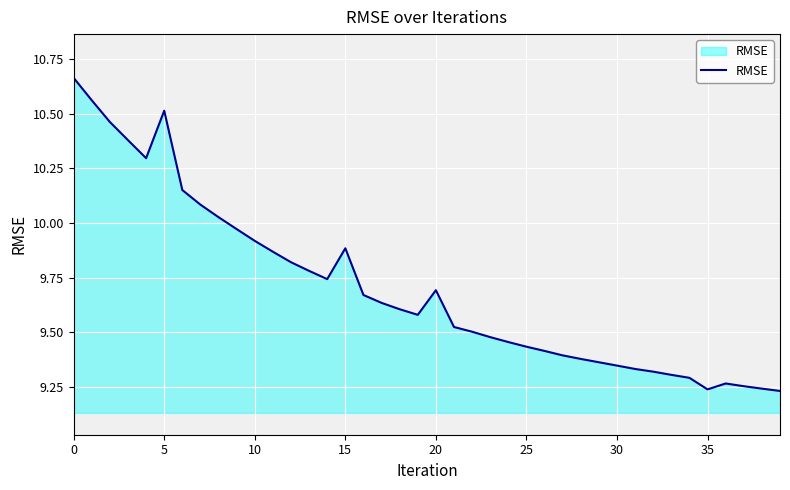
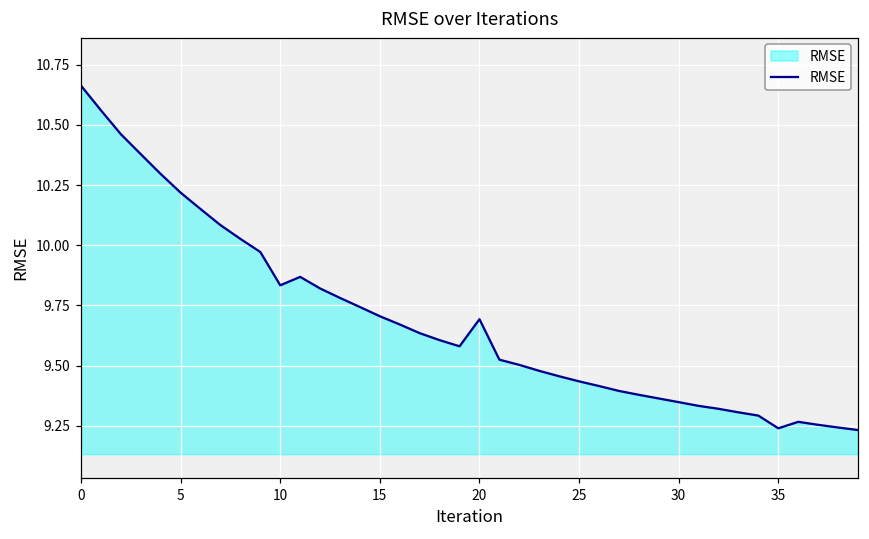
5: 10.51 -> 10.22
10: 9.92 -> 9.83
15: 9.88 -> 9.71
